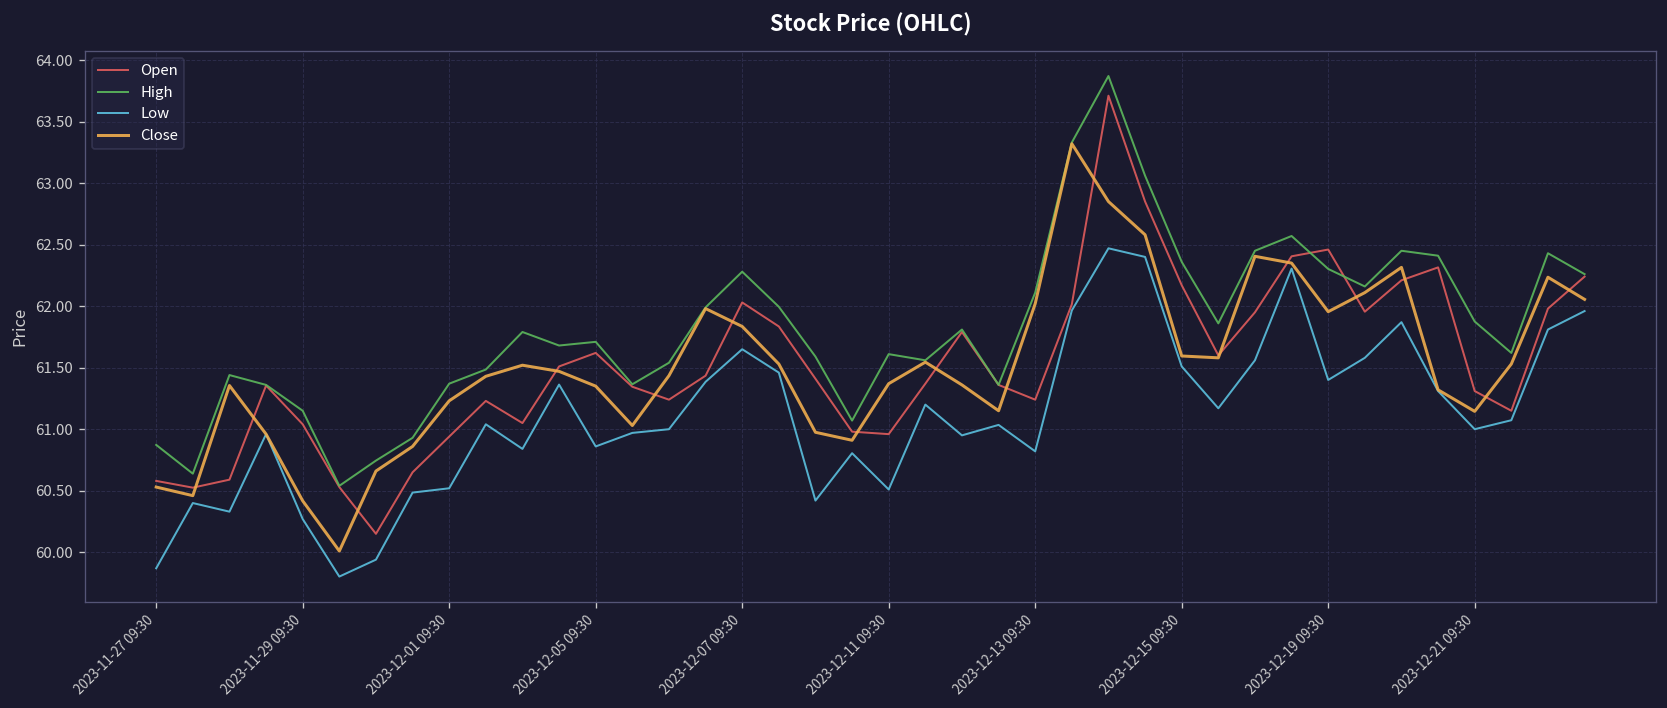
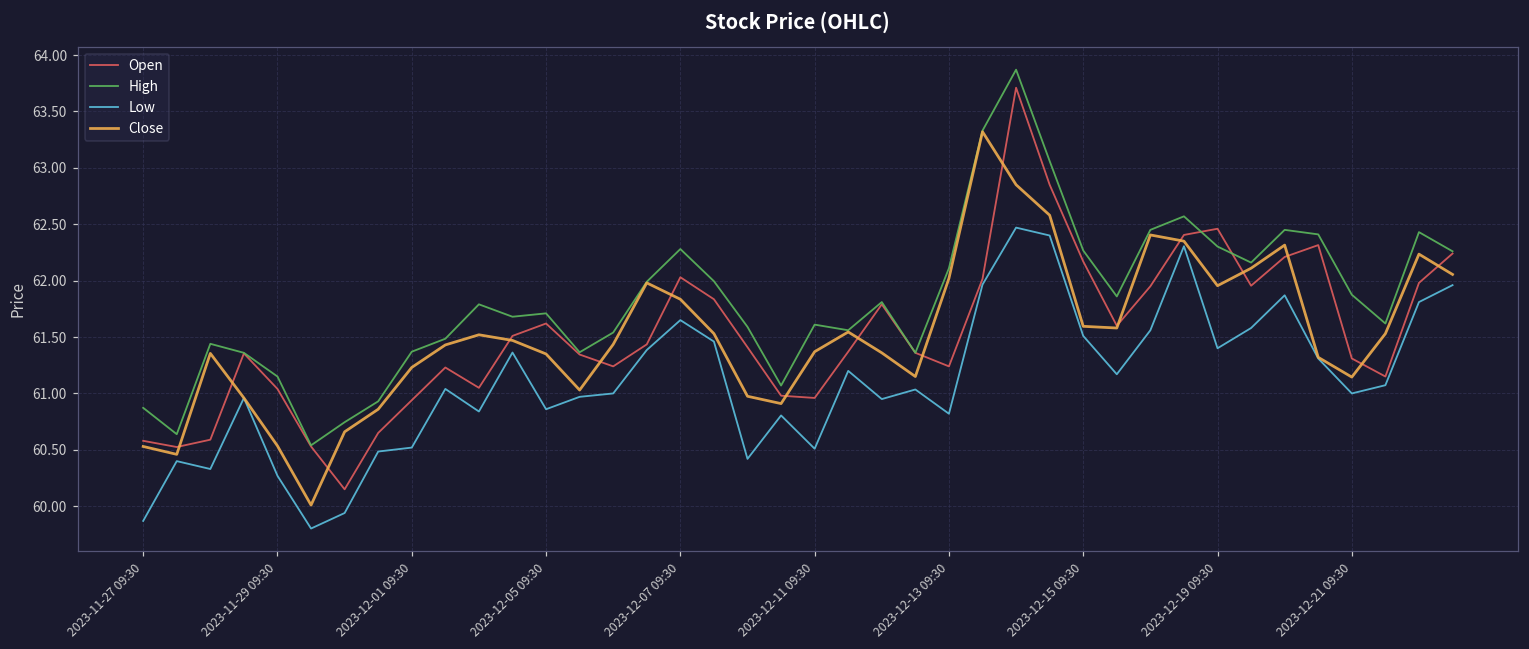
Close, 2023-11-29 09:30: 60.42 -> 60.53
High, 2023-12-15 09:30: 62.36 -> 62.27
